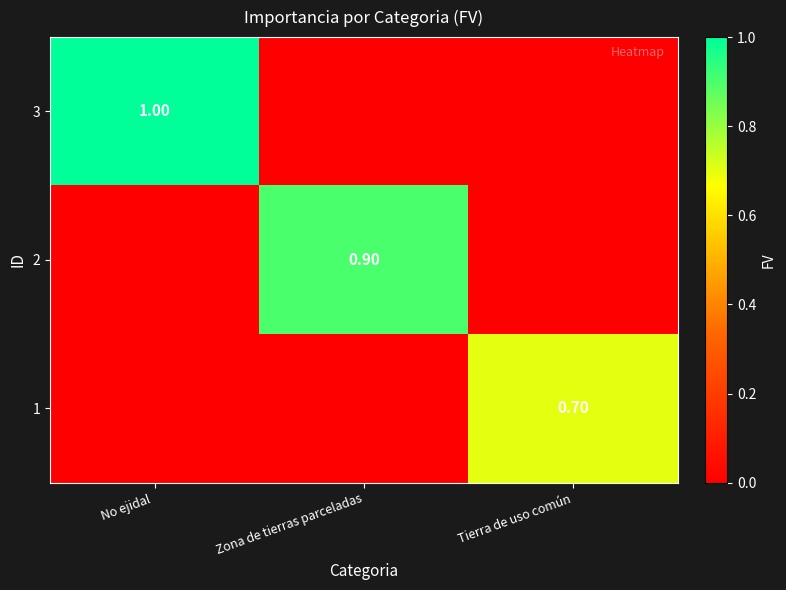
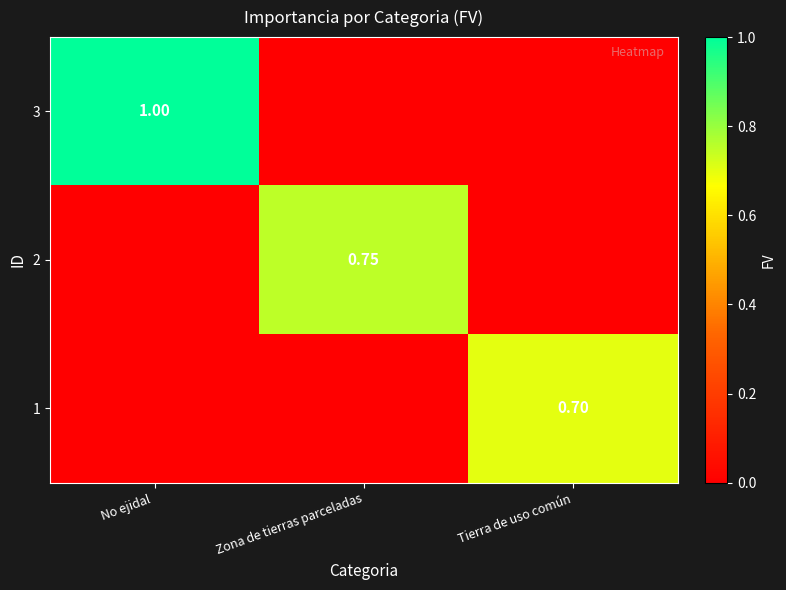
2, Zona de tierras parceladas: 0.90 -> 0.75
